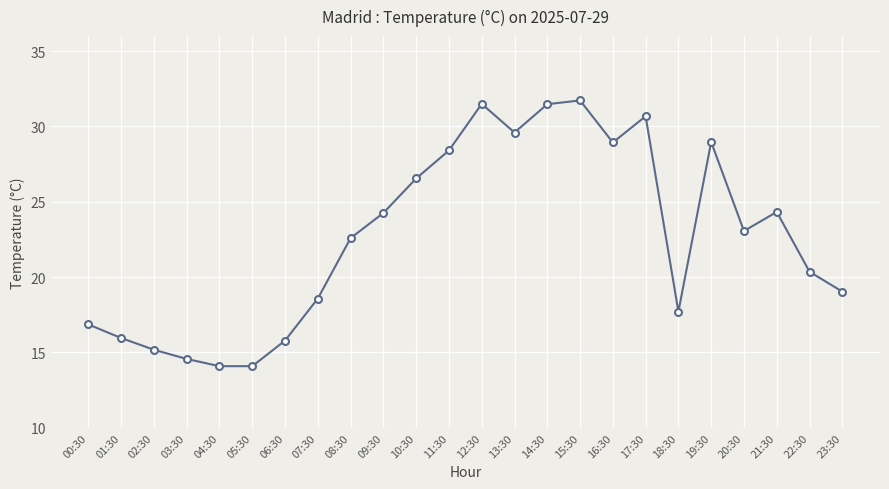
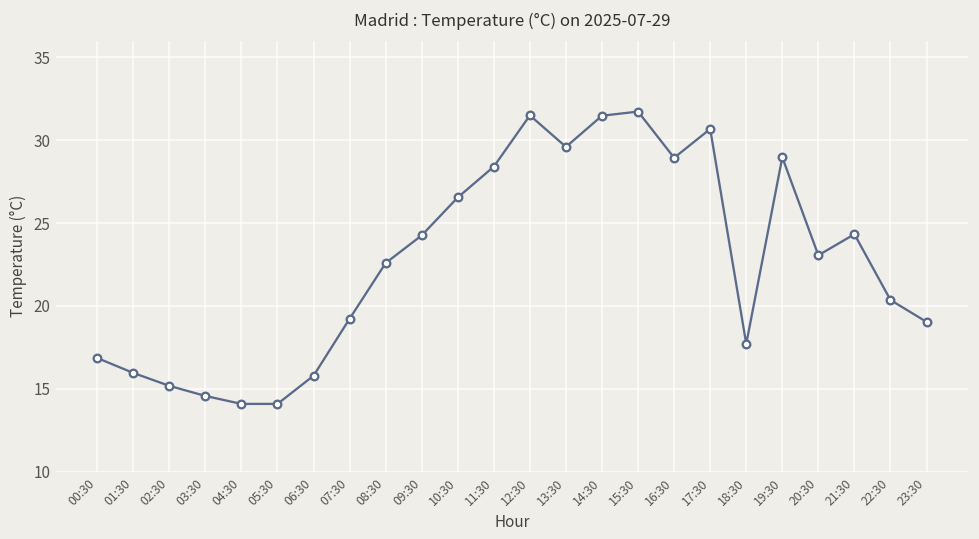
07:30: 18.6 -> 19.2
